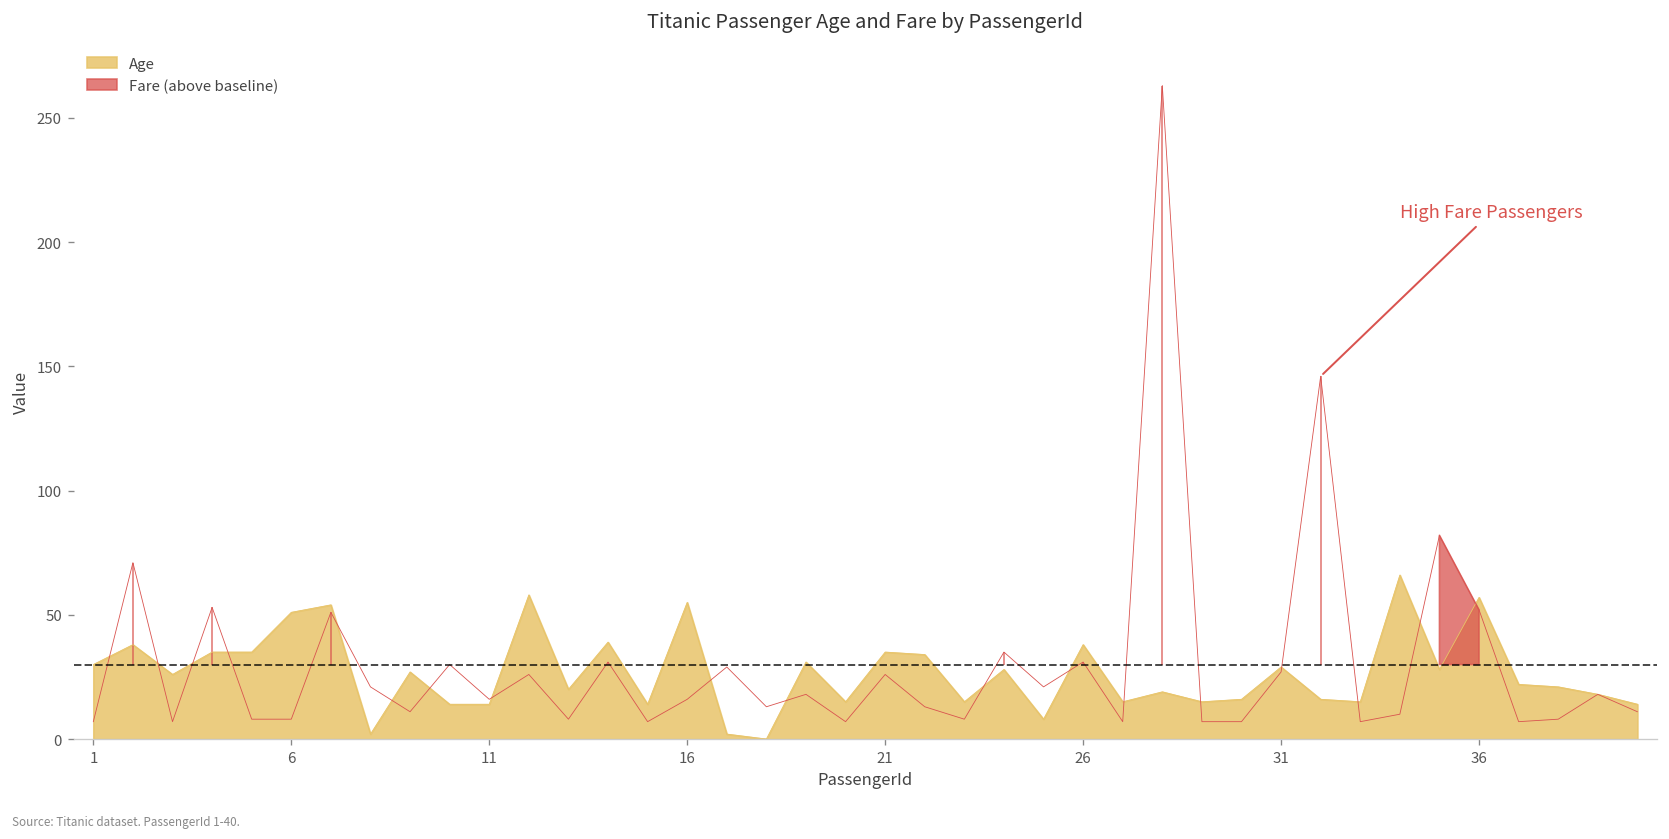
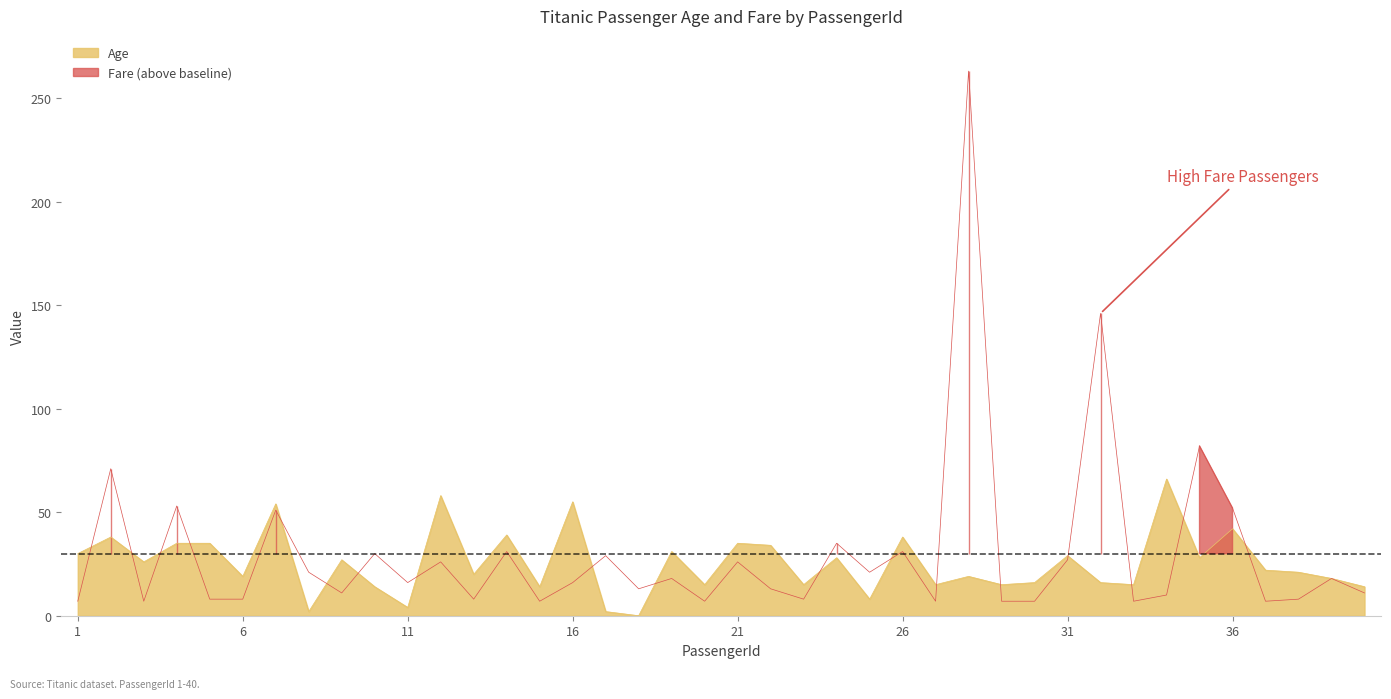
Age, 6: 51 -> 19
Age, 11: 14 -> 4
Age, 36: 57 -> 42
